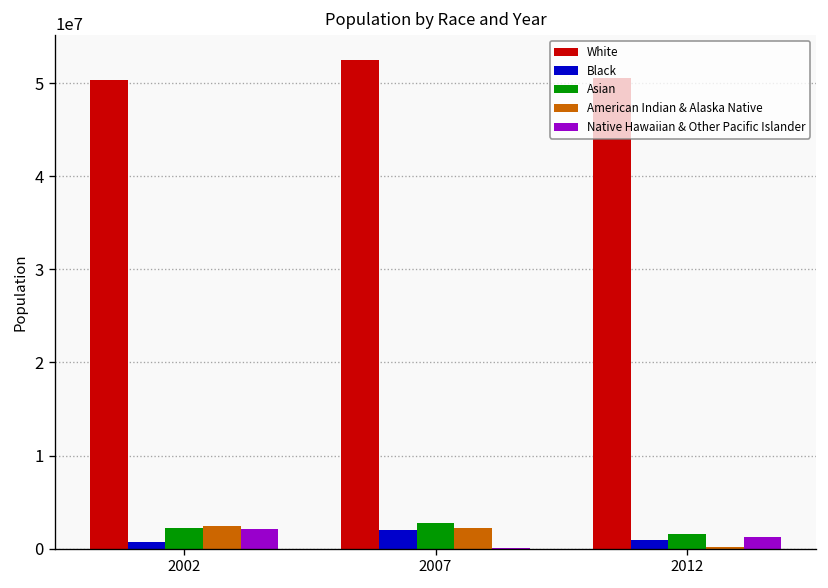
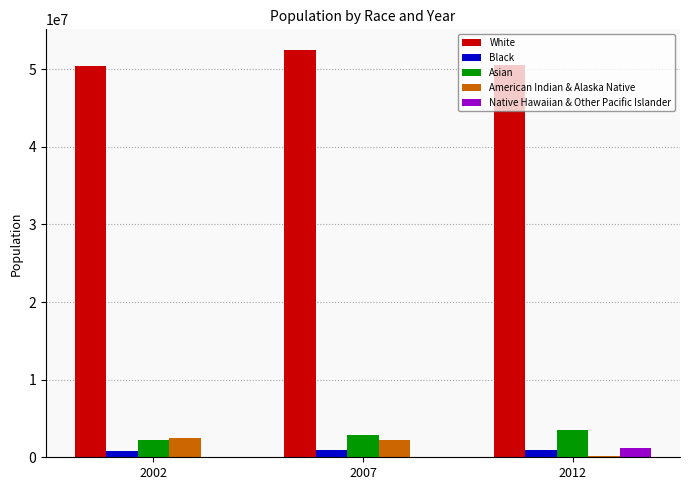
Native Hawaiian & Other Pacific Islander, 2002: 2000000 -> 0
Black, 2007: 2000000 -> 1000000
Asian, 2012: 2000000 -> 4000000
